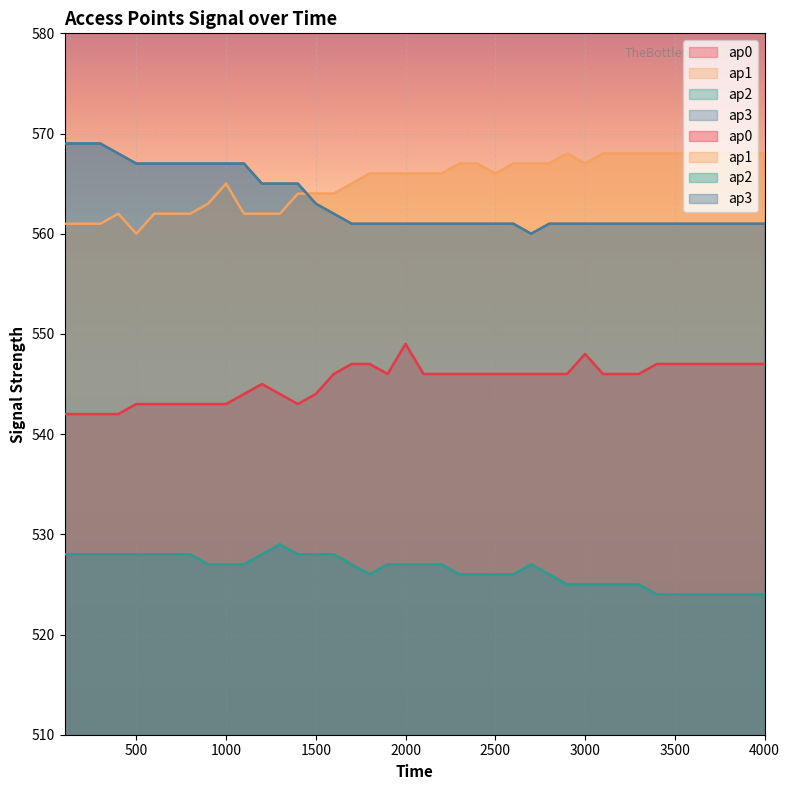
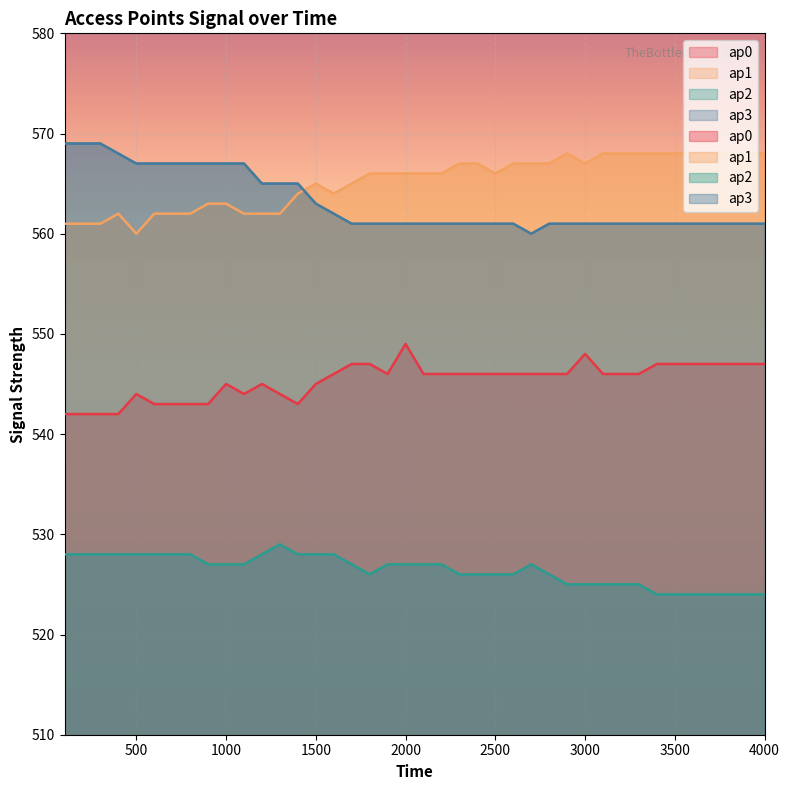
ap0, 500: 543 -> 544
ap0, 1000: 543 -> 545
ap1, 1000: 565 -> 563
ap0, 1500: 544 -> 545
ap1, 1500: 564 -> 565
